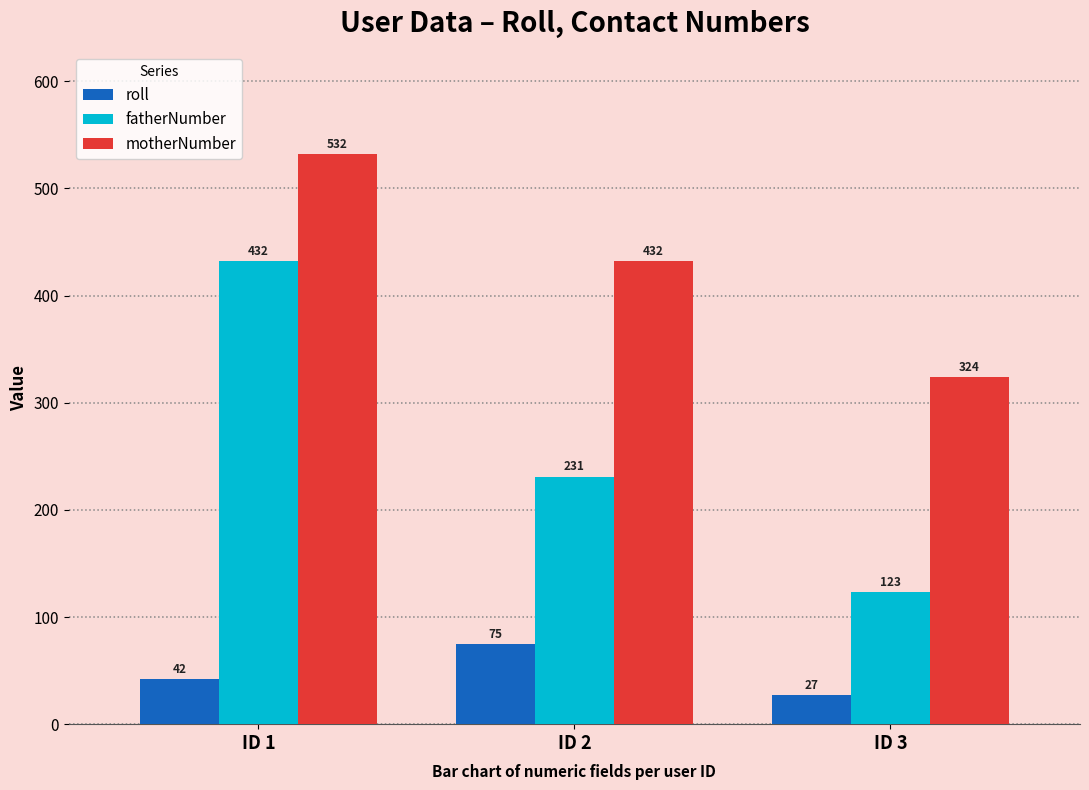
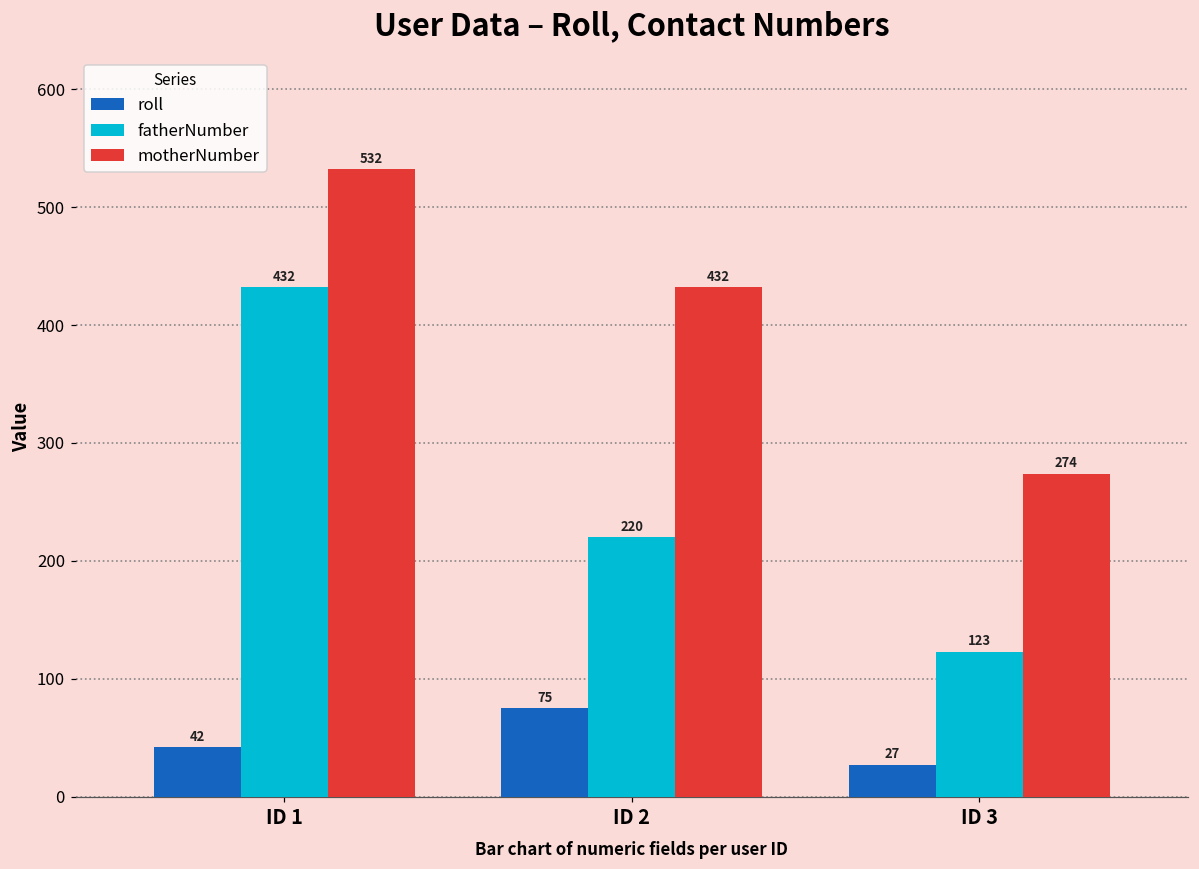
fatherNumber, ID 2: 231 -> 220
motherNumber, ID 3: 324 -> 274
